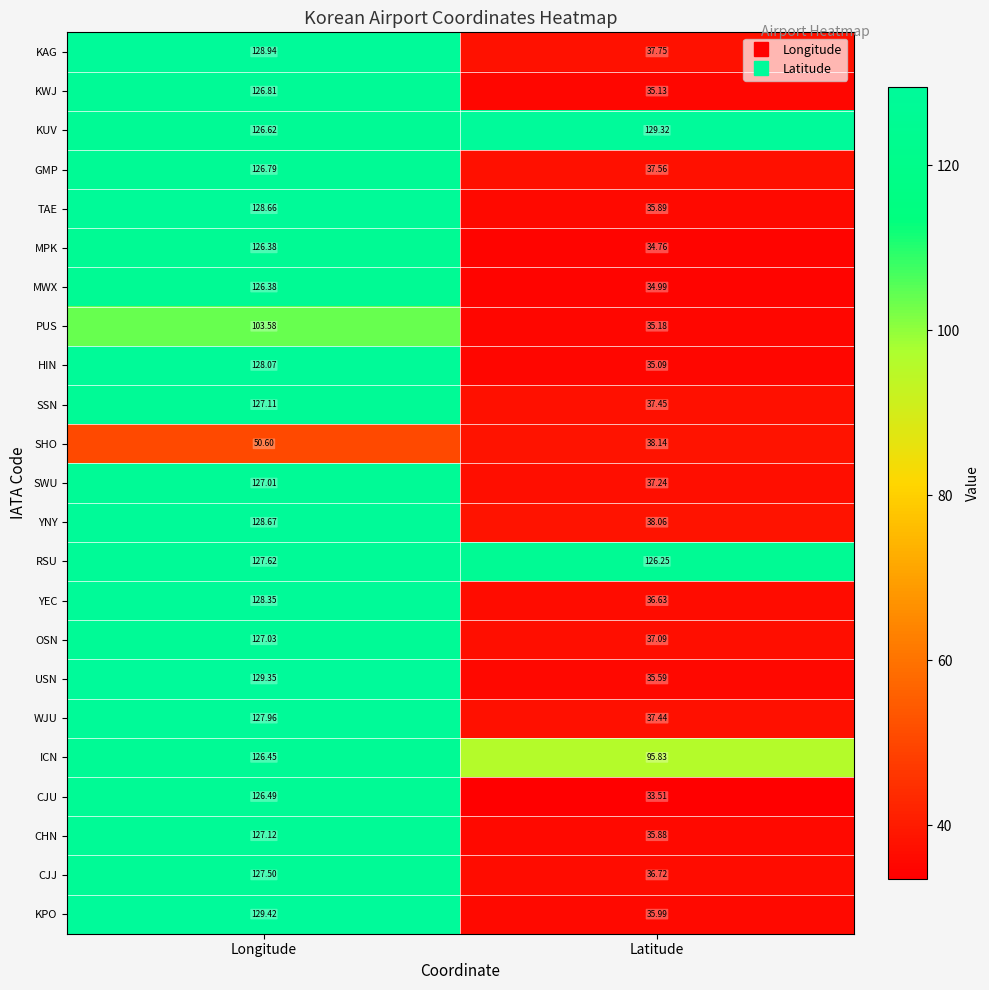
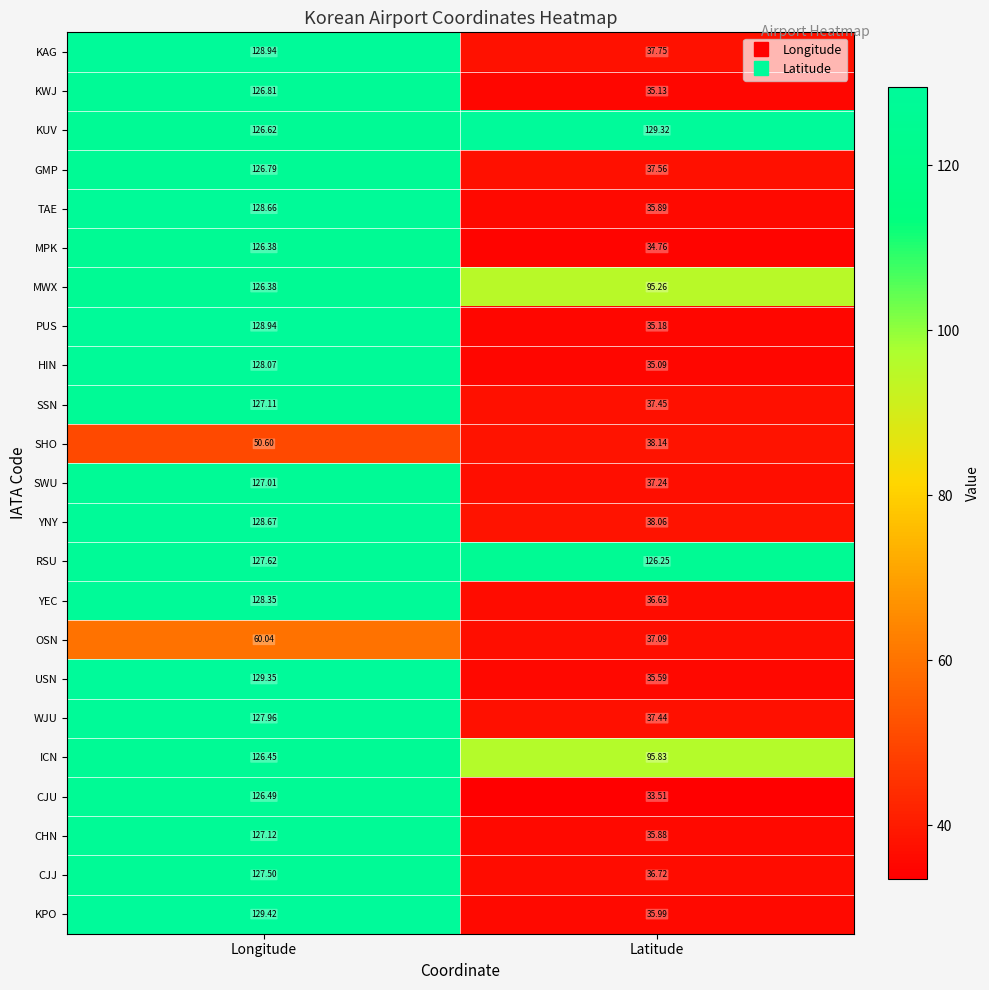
MWX, Latitude: 34.99 -> 95.26
PUS, Longitude: 103.58 -> 128.94
OSN, Longitude: 127.03 -> 60.04
